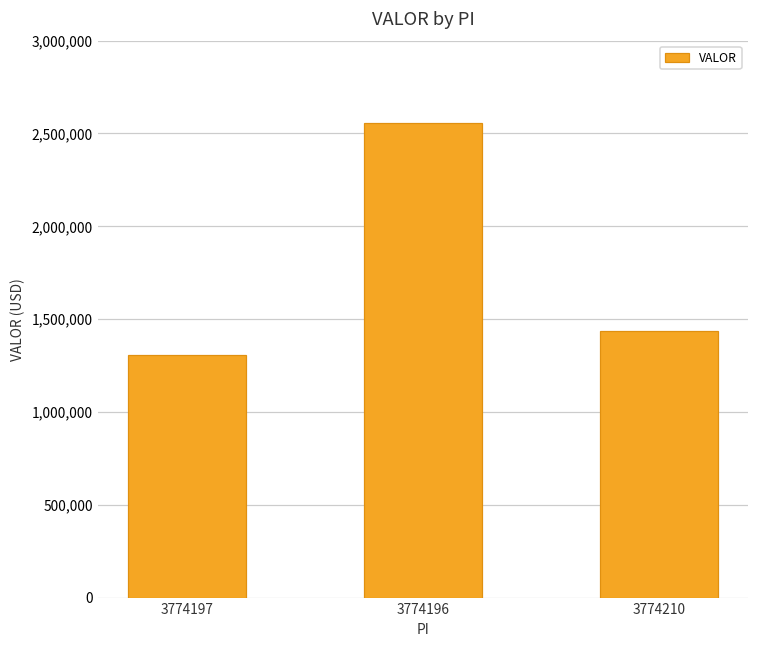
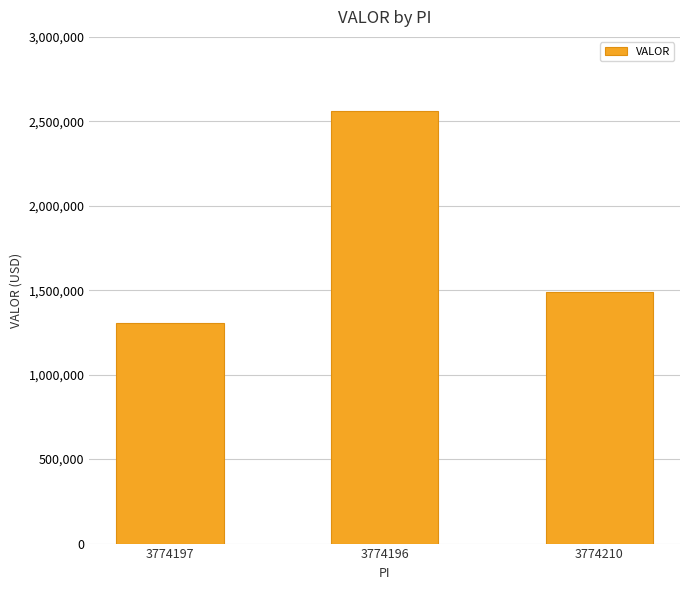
3774210: 1,440,000 -> 1,490,000
